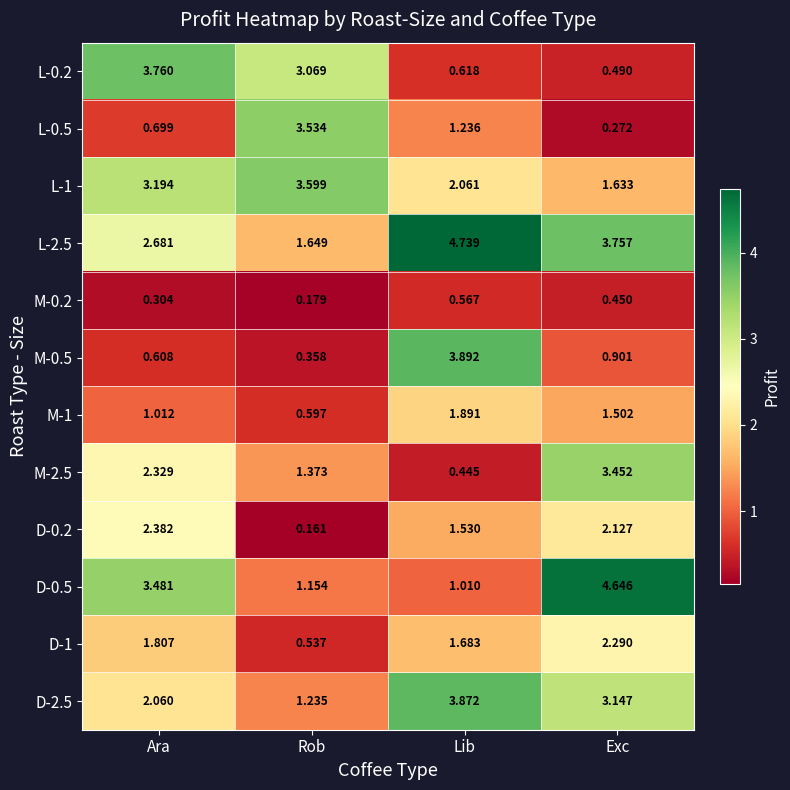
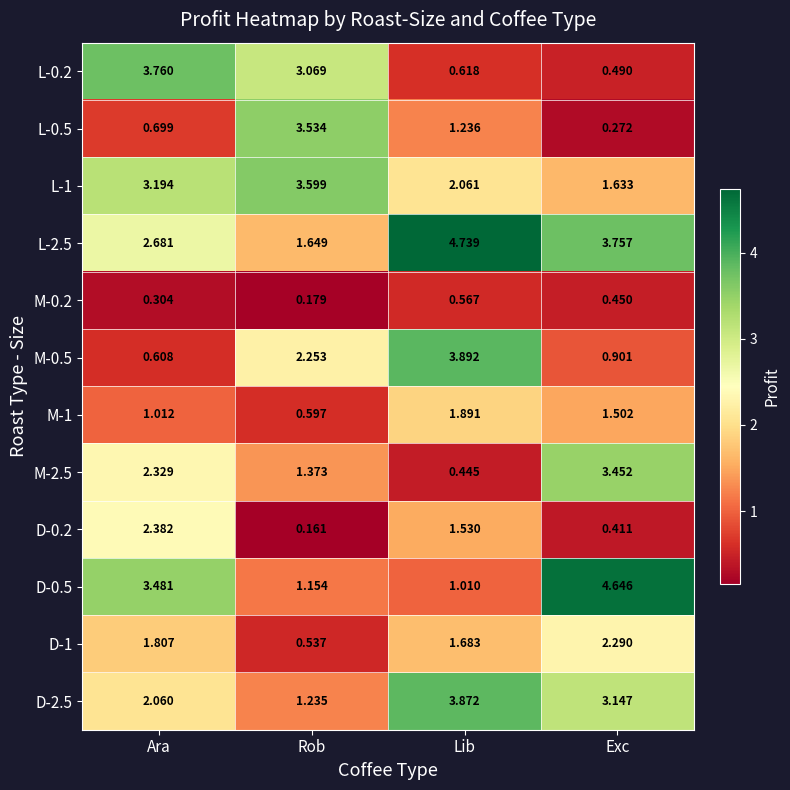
M-0.5, Rob: 0.358 -> 2.253
D-0.2, Exc: 2.127 -> 0.411
